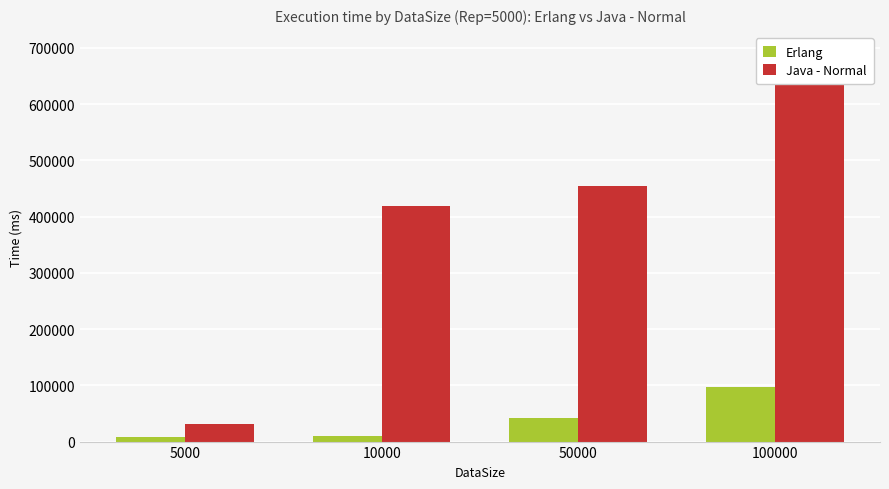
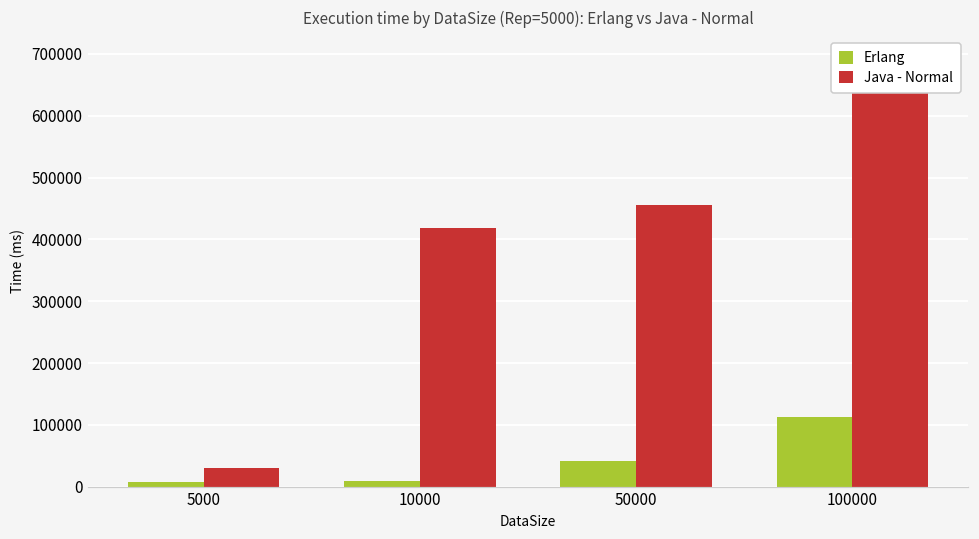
Erlang, 100000: 100000 -> 110000
